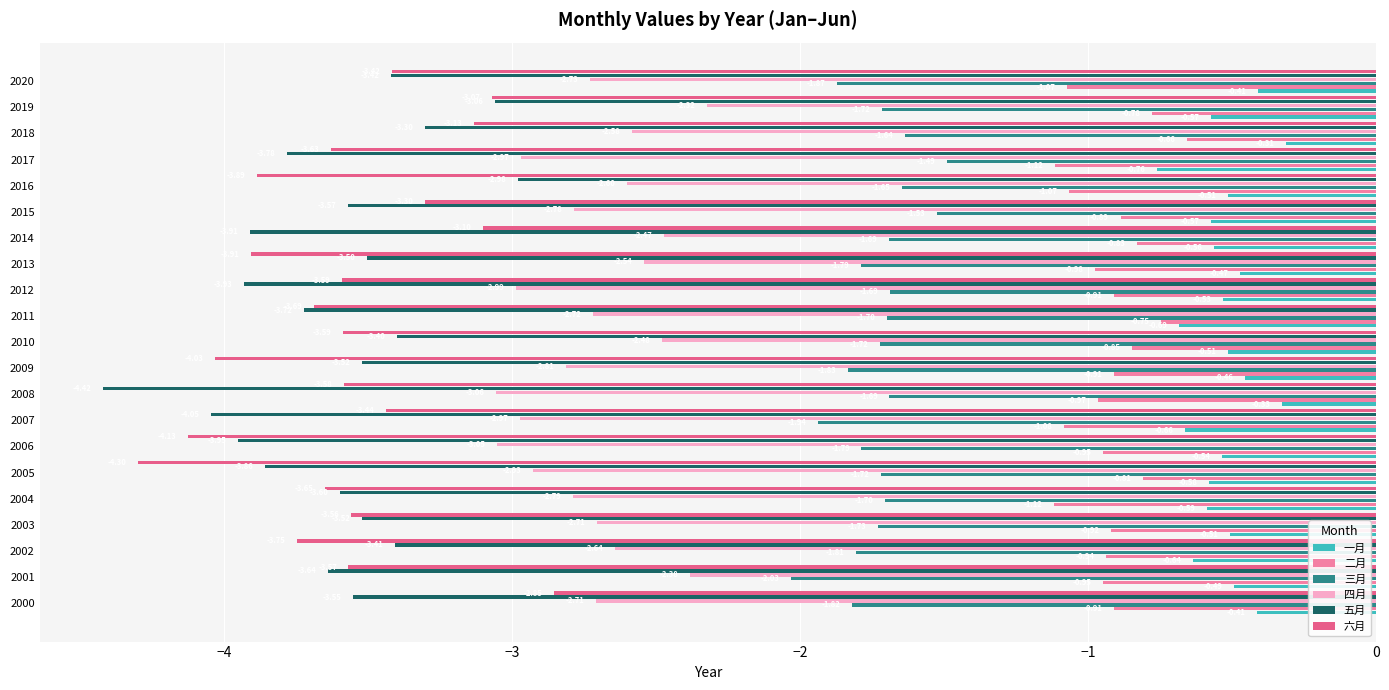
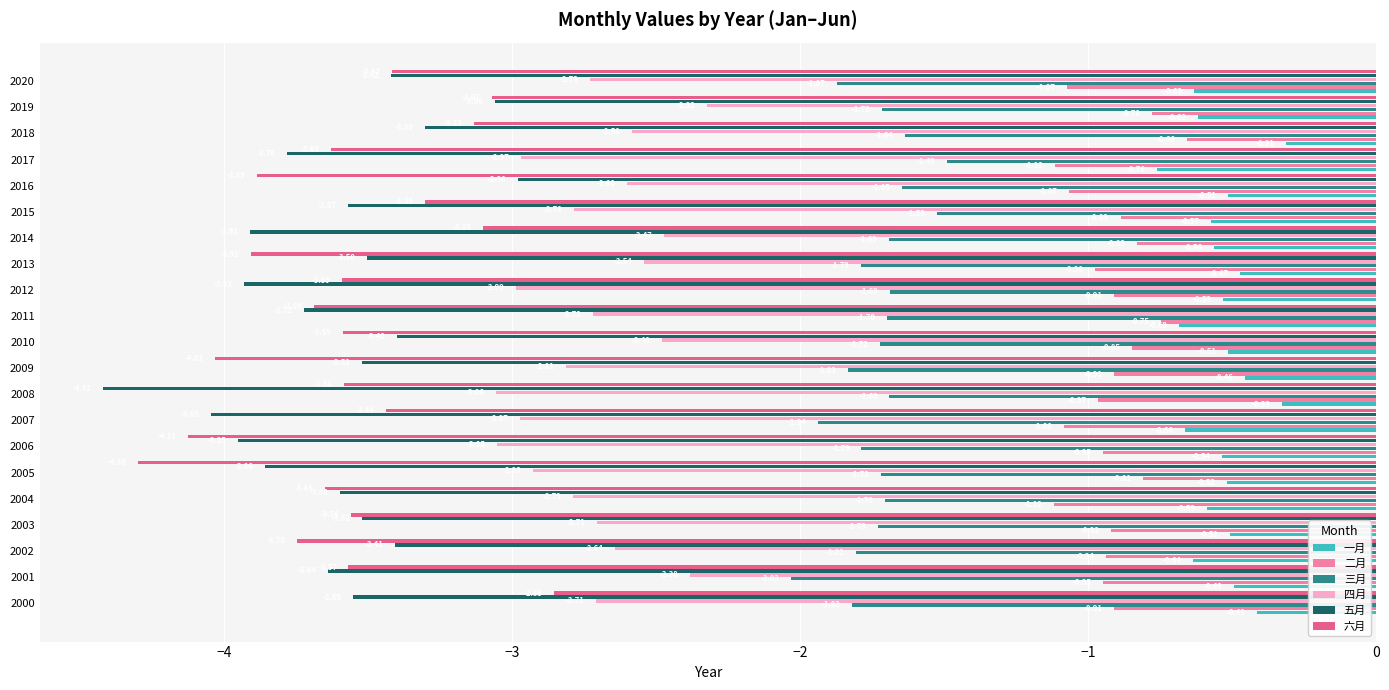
一月, 2020: -0.41 -> -0.63
一月, 2019: -0.57 -> -0.62
一月, 2005: -0.58 -> -0.52
